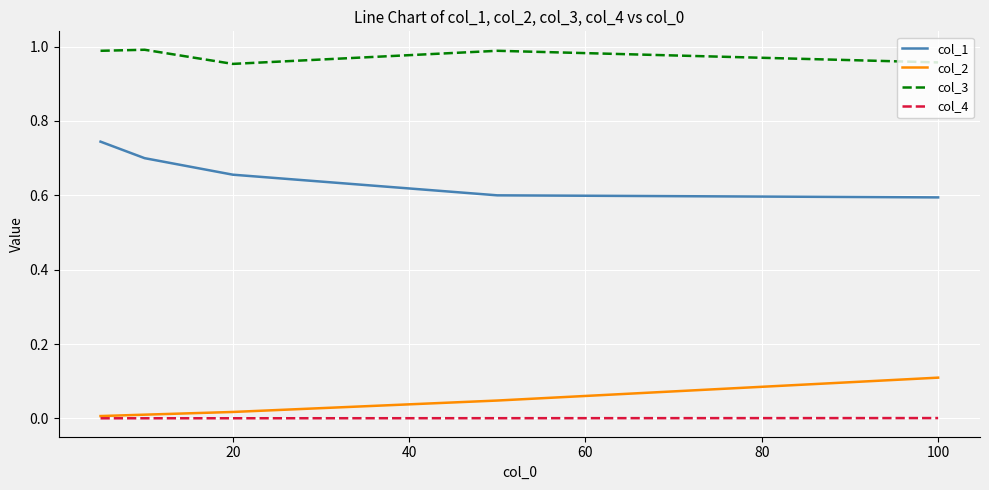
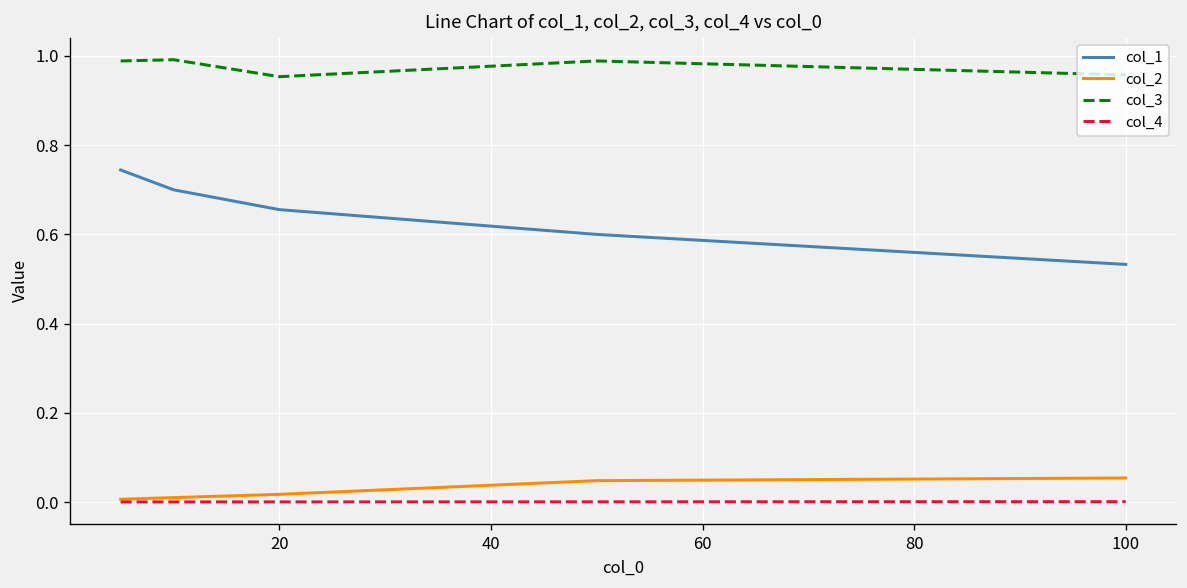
col_1, 100: 0.59 -> 0.53
col_2, 100: 0.11 -> 0.05
